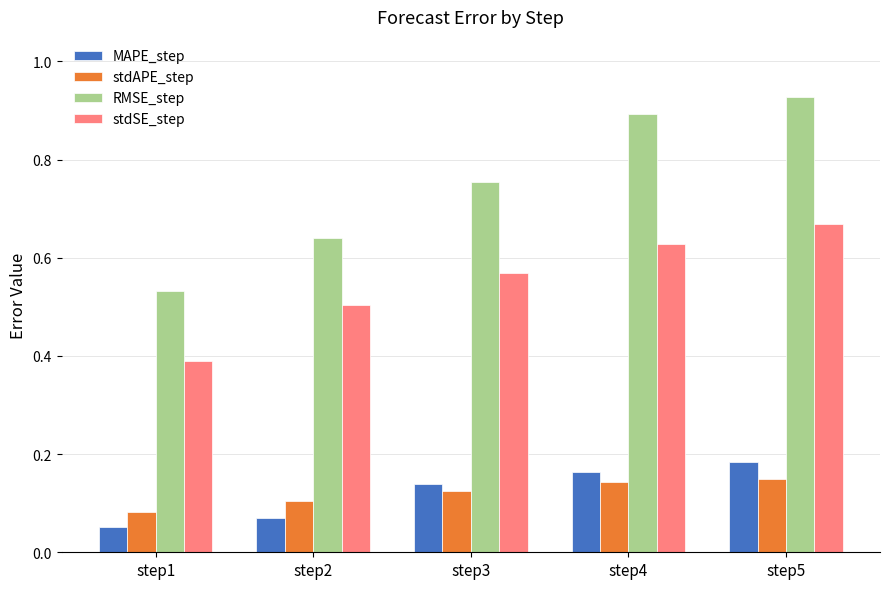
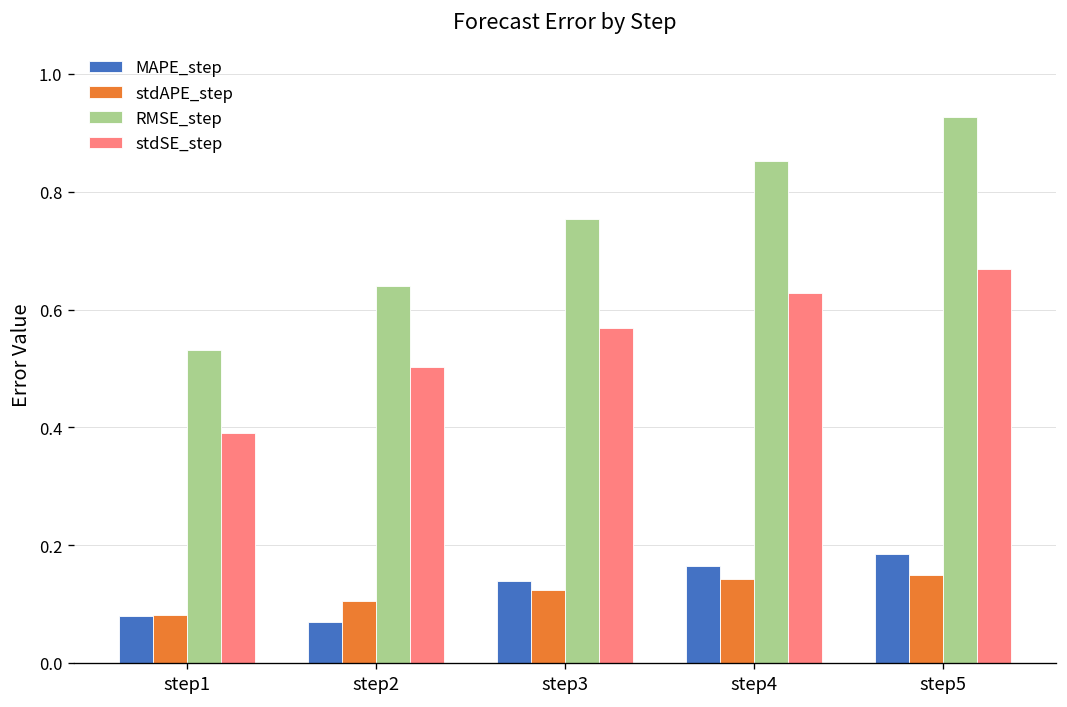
MAPE_step, step1: 0.05 -> 0.08
RMSE_step, step4: 0.89 -> 0.85
